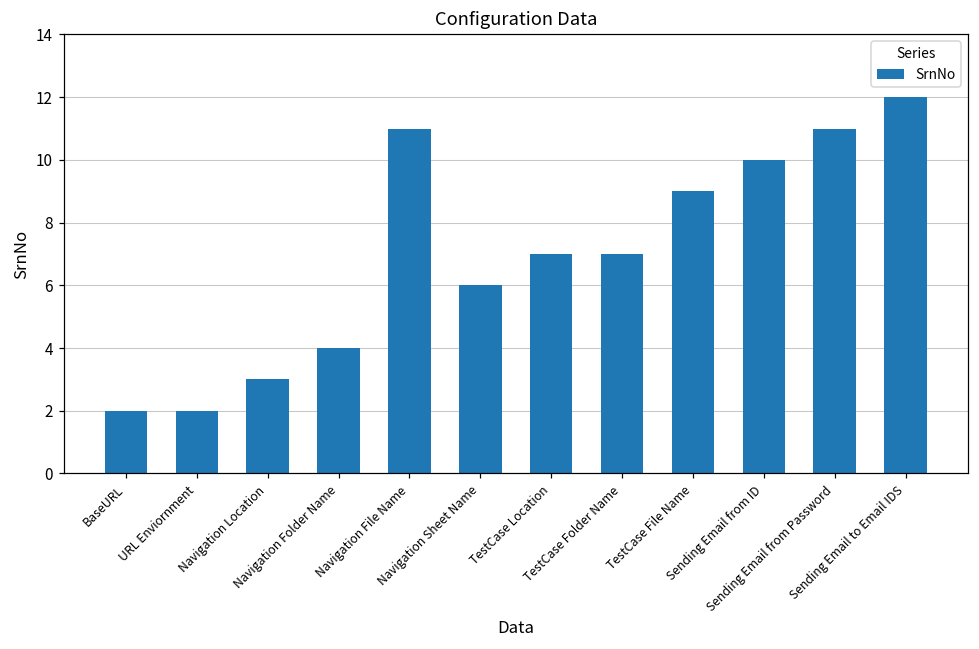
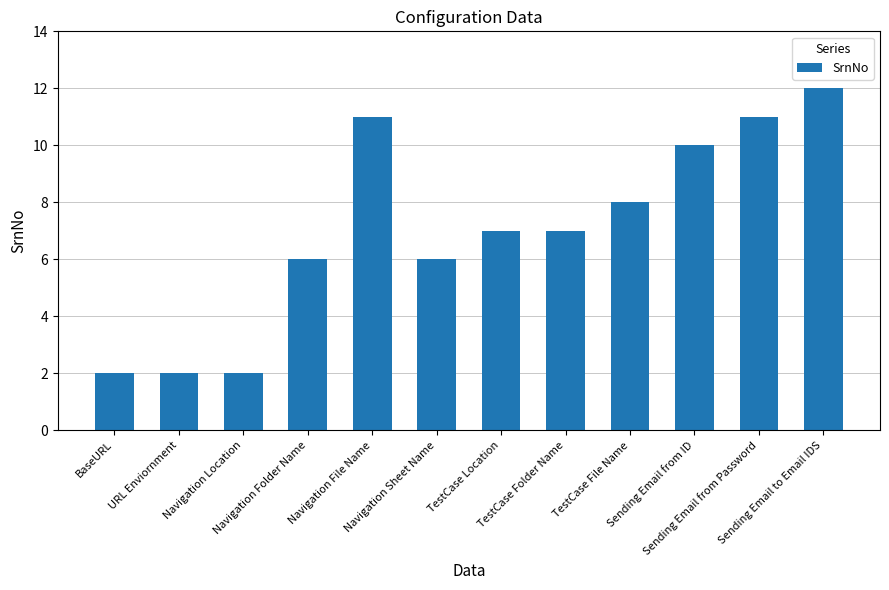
Navigation Location: 3 -> 2
Navigation Folder Name: 4 -> 6
TestCase File Name: 9 -> 8
